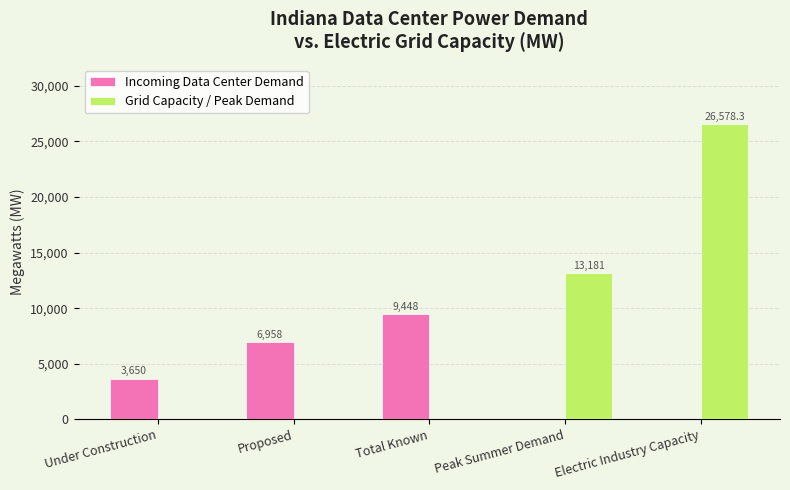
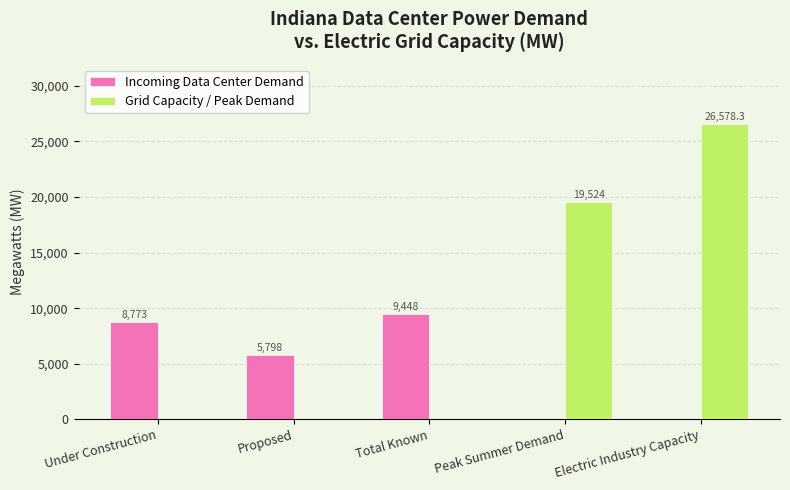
Incoming Data Center Demand, Under Construction: 3,650 -> 8,773
Incoming Data Center Demand, Proposed: 6,958 -> 5,798
Grid Capacity / Peak Demand, Peak Summer Demand: 13,181 -> 19,524
